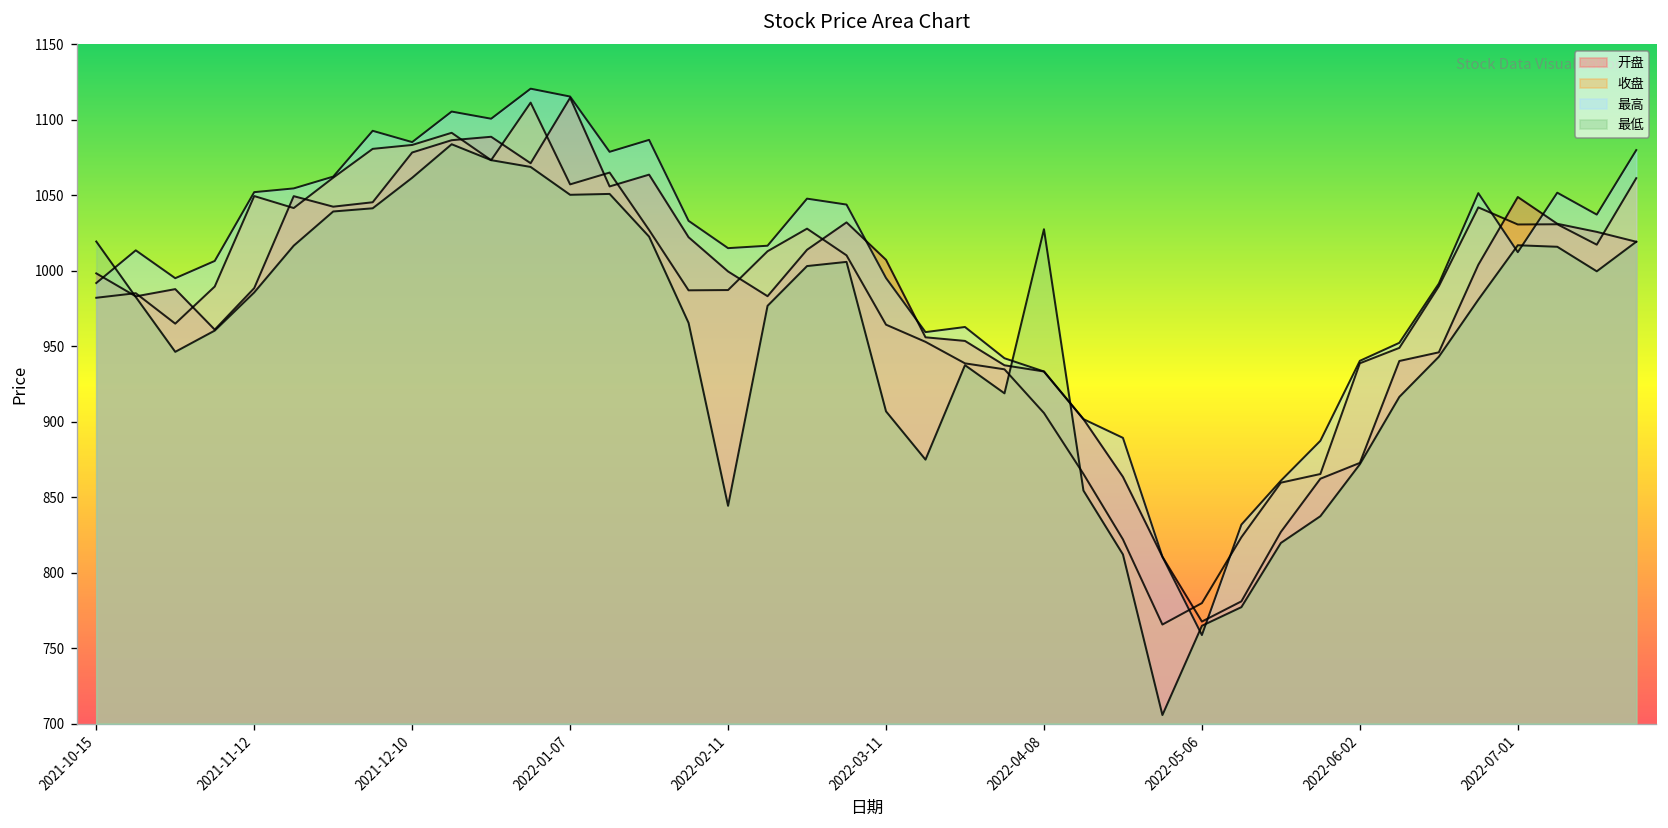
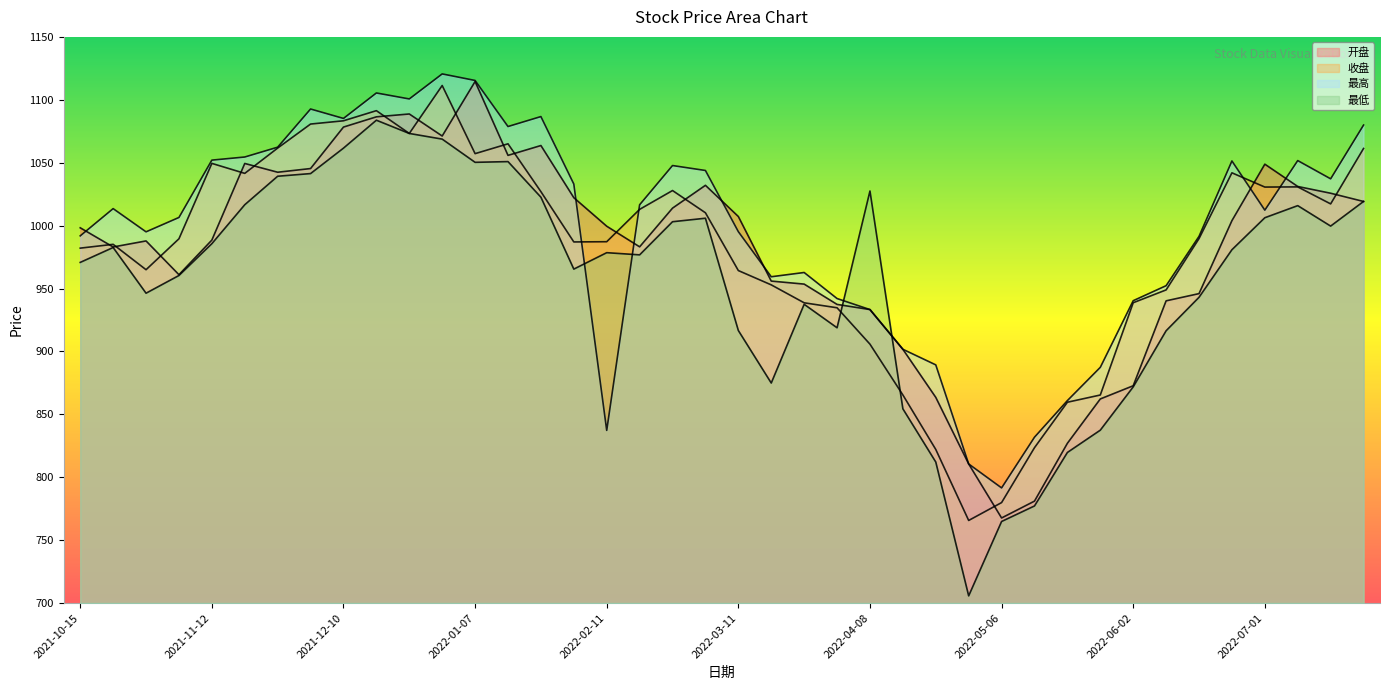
最低, 2021-10-15: 1019 -> 971
最高, 2022-02-11: 1015 -> 837
最低, 2022-02-11: 844 -> 978
最低, 2022-03-11: 907 -> 917
最高, 2022-05-06: 759 -> 792
最低, 2022-07-01: 1017 -> 1006
